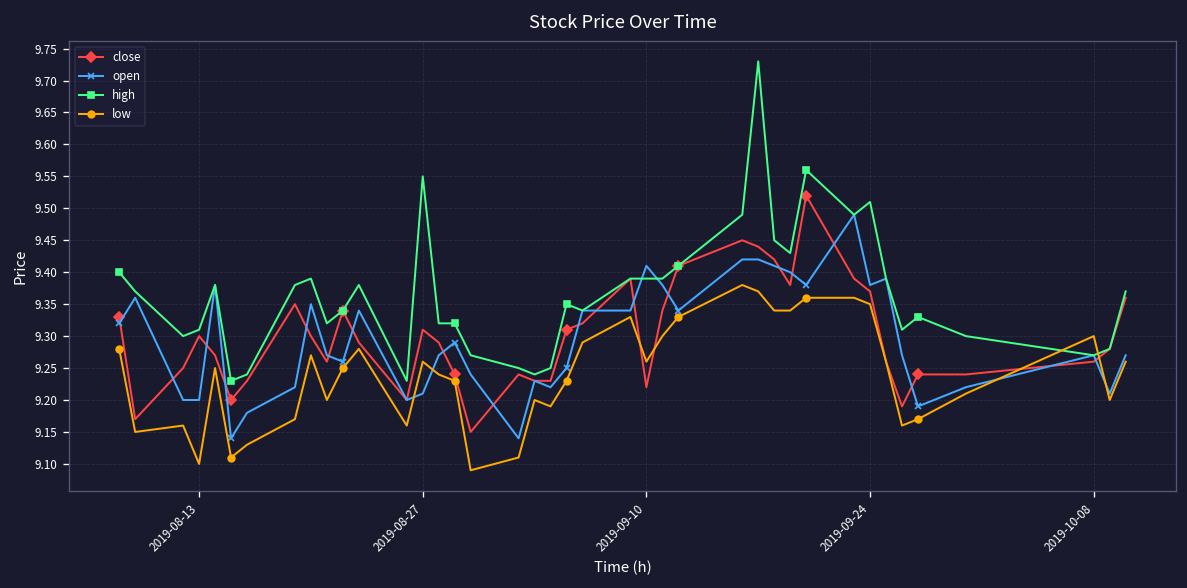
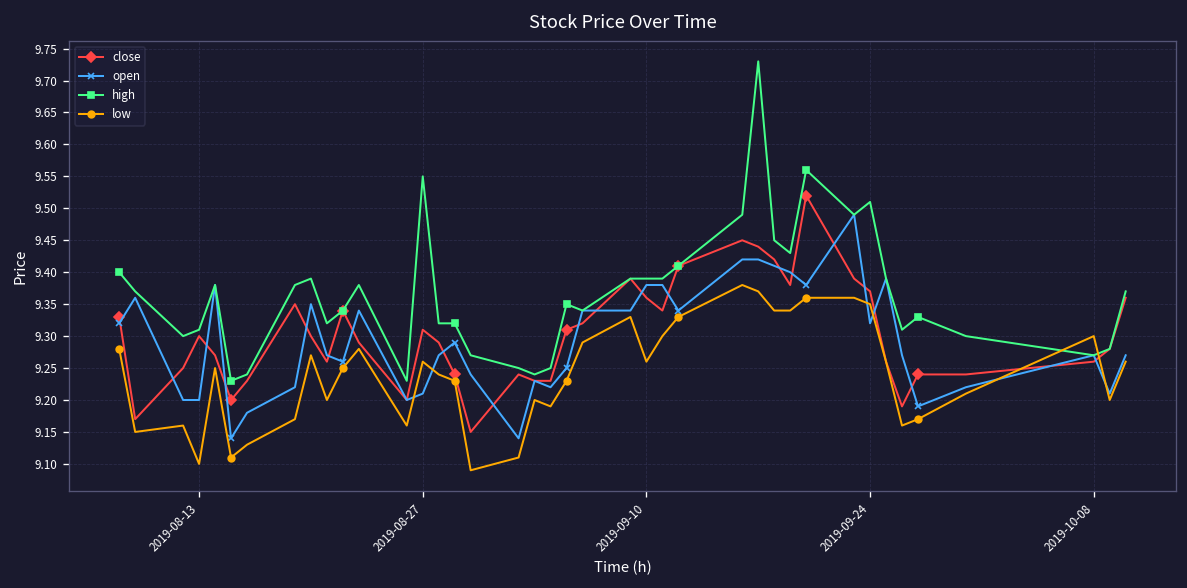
close, 2019-09-10: 9.22 -> 9.36
open, 2019-09-10: 9.41 -> 9.38
open, 2019-09-24: 9.38 -> 9.32
